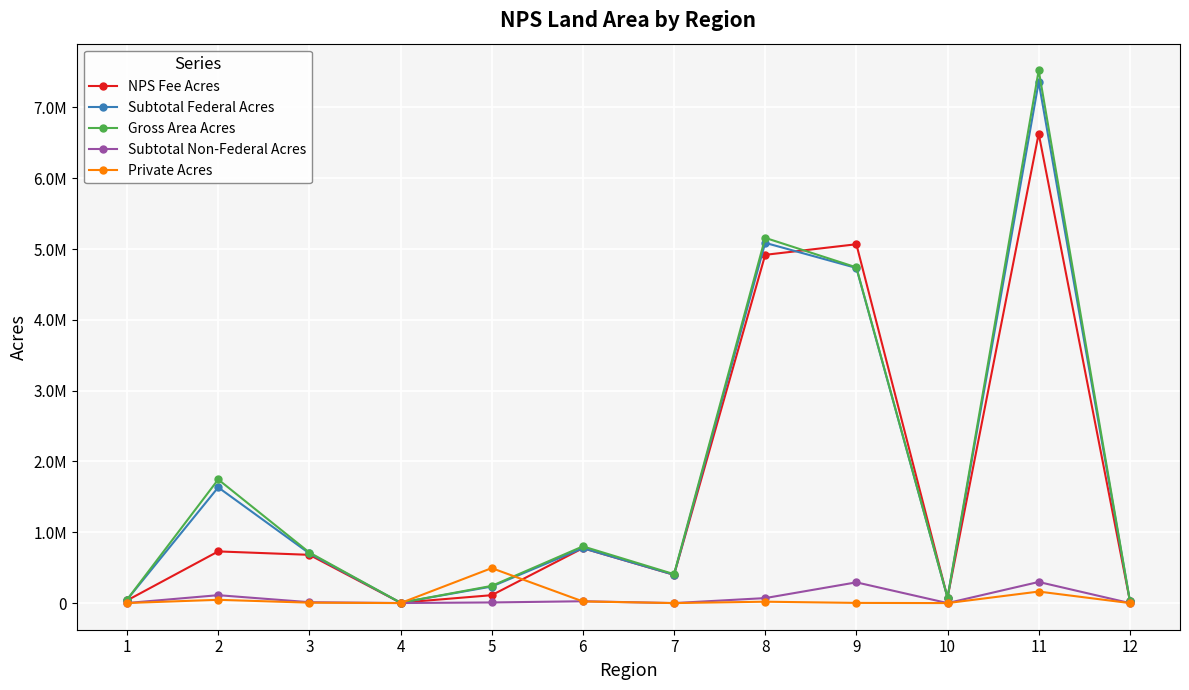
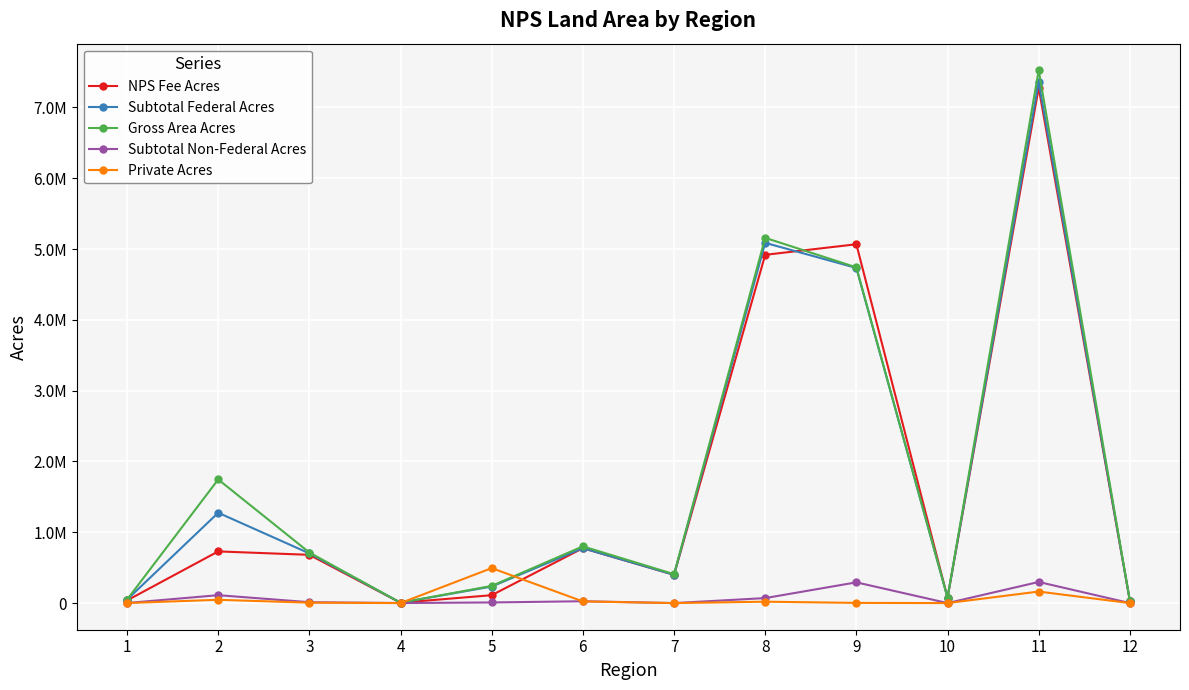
Subtotal Federal Acres, 2: 1600000 -> 1300000
NPS Fee Acres, 11: 6600000 -> 7300000
